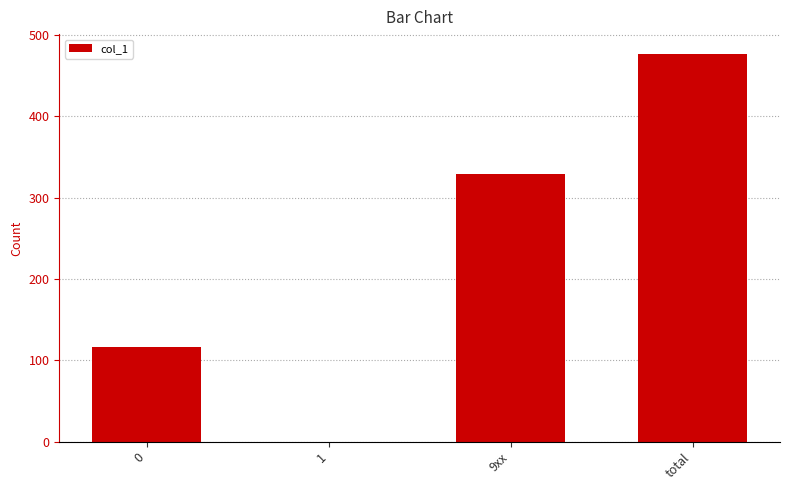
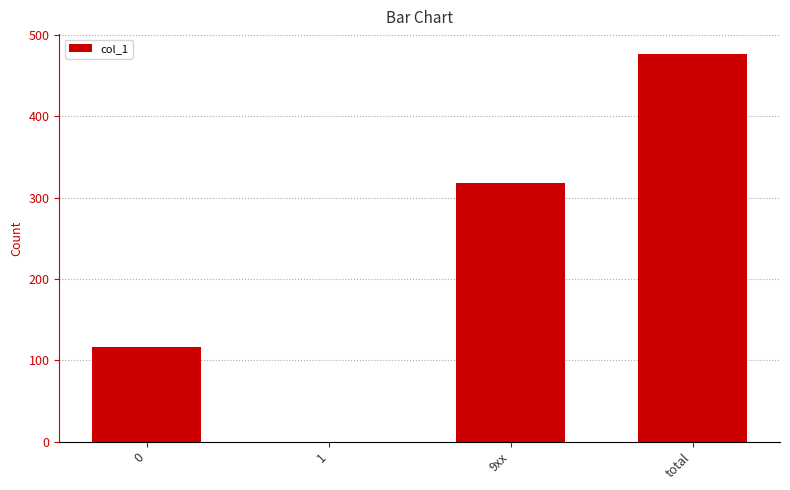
9xx: 330 -> 320
